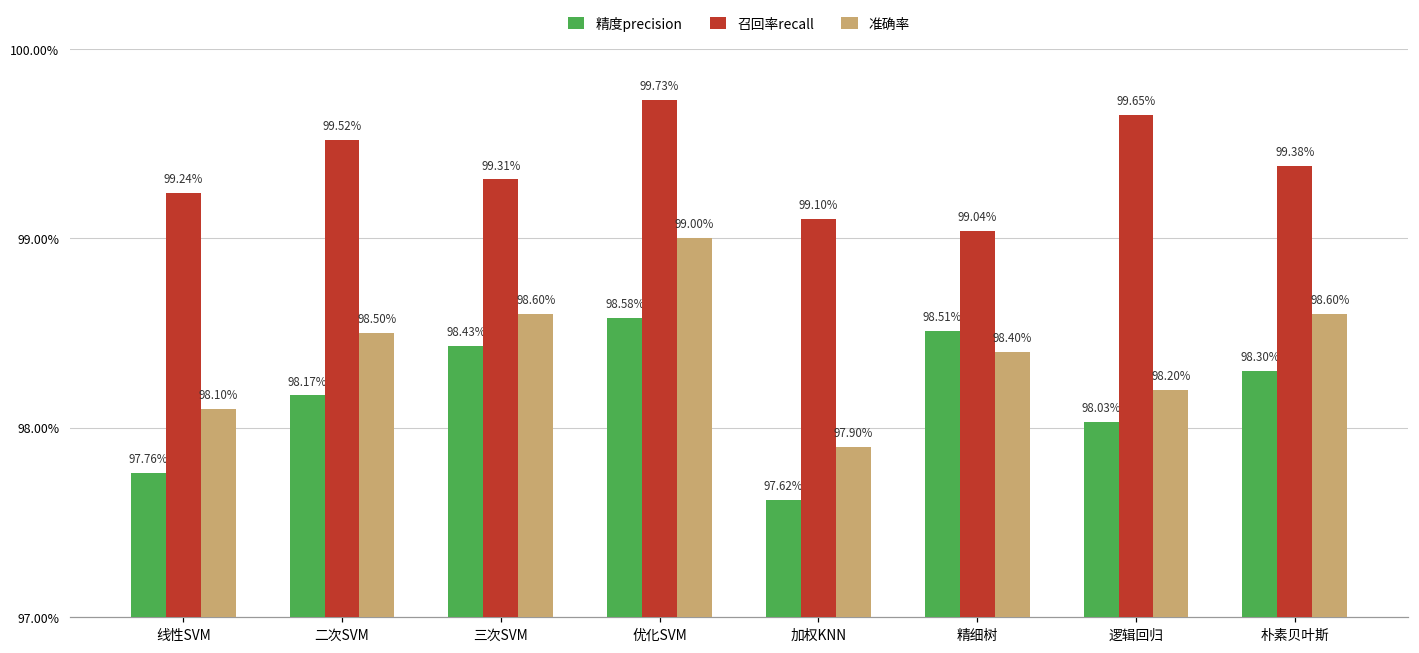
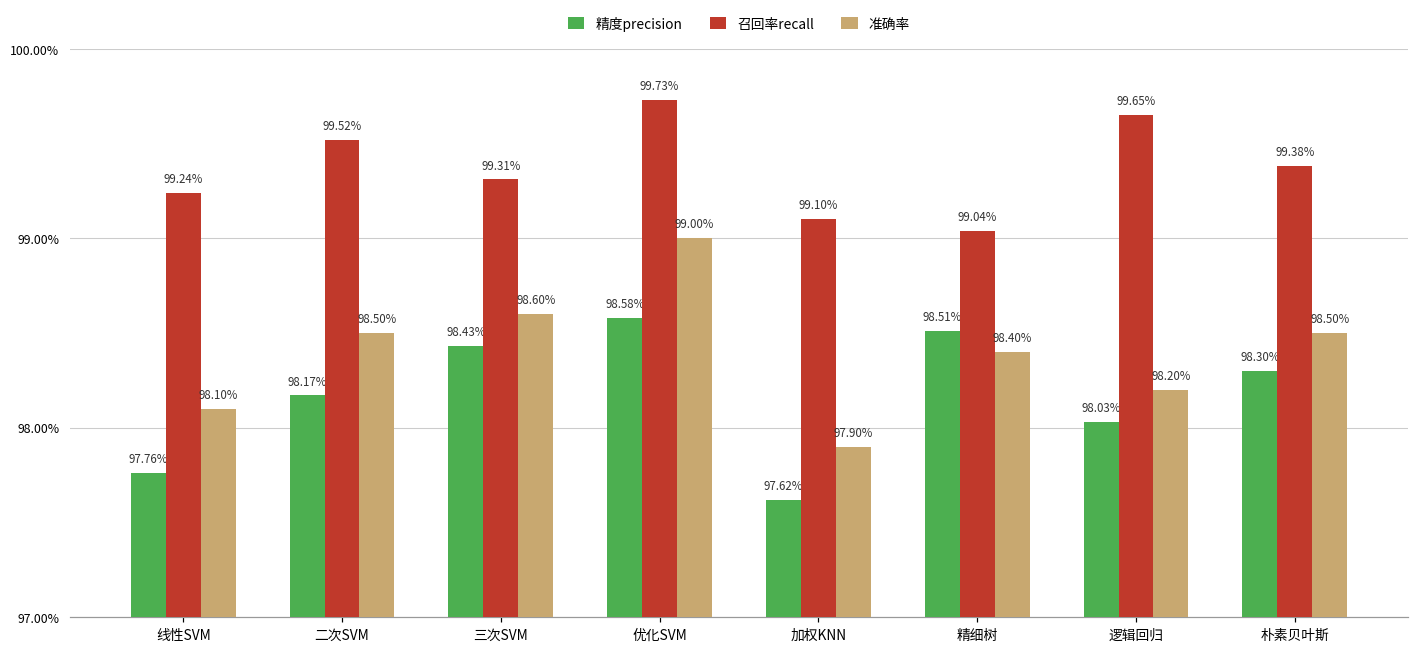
准确率, 朴素贝叶斯: 98.60% -> 98.50%
